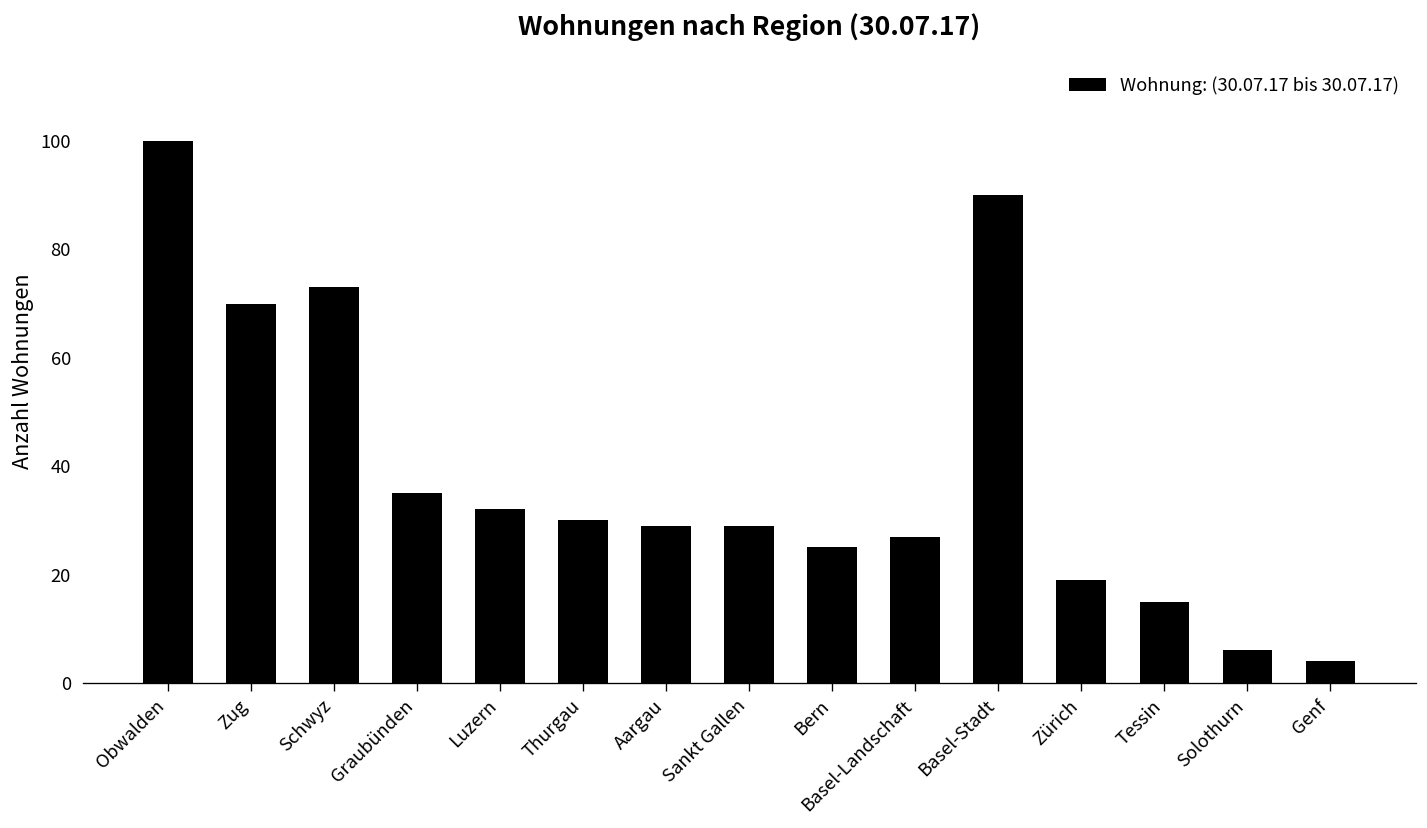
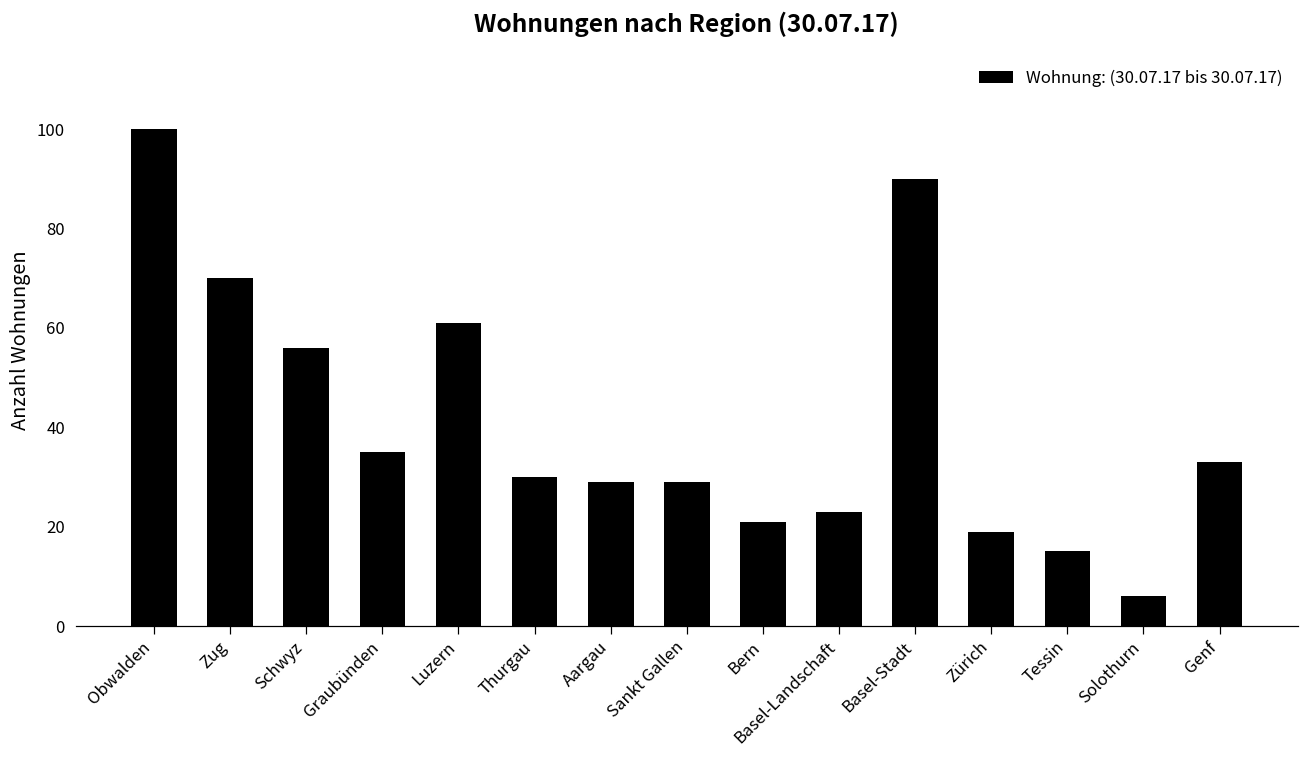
Schwyz: 73 -> 56
Luzern: 32 -> 61
Bern: 25 -> 21
Basel-Landschaft: 27 -> 23
Genf: 4 -> 33
